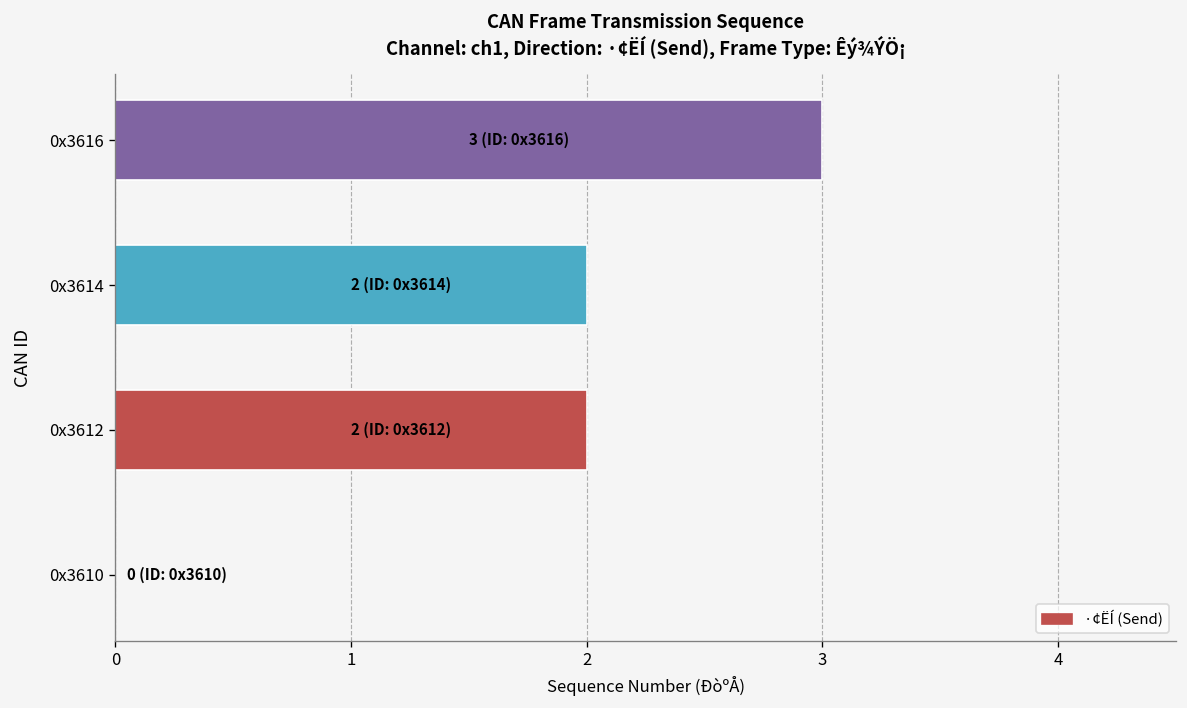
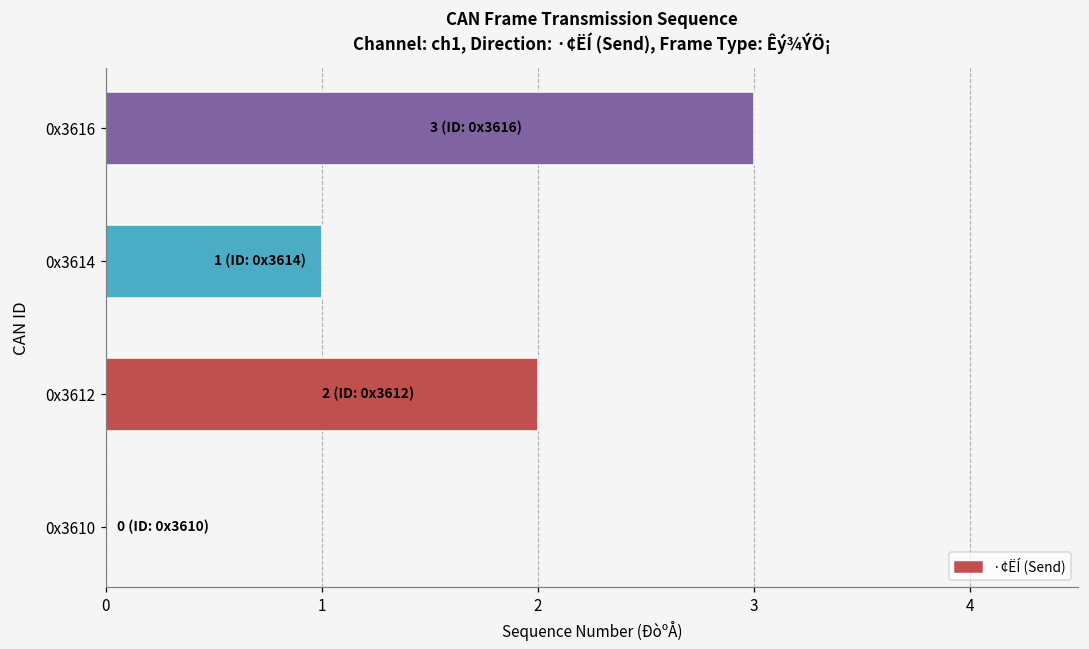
0x3614: 2 -> 1
